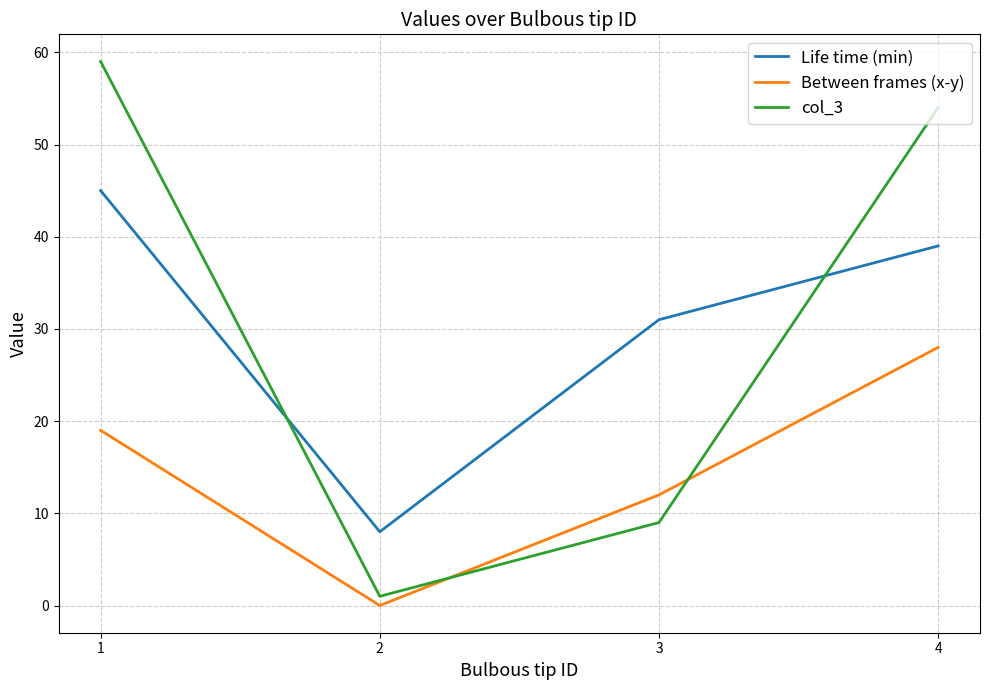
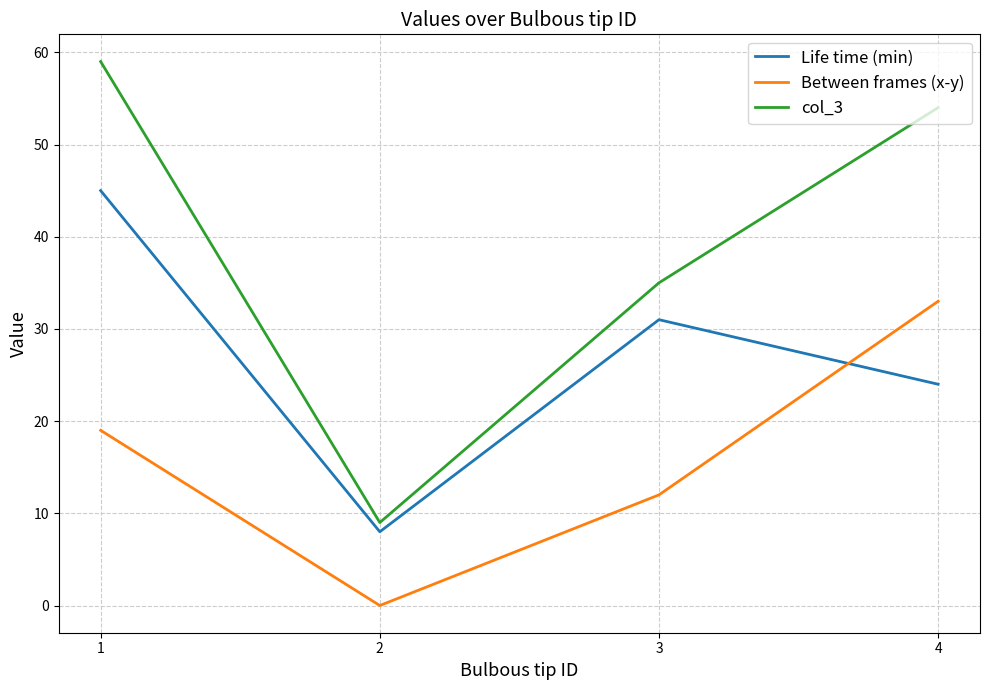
col_3, 2: 1 -> 9
col_3, 3: 9 -> 35
Life time (min), 4: 39 -> 24
Between frames (x-y), 4: 28 -> 33
